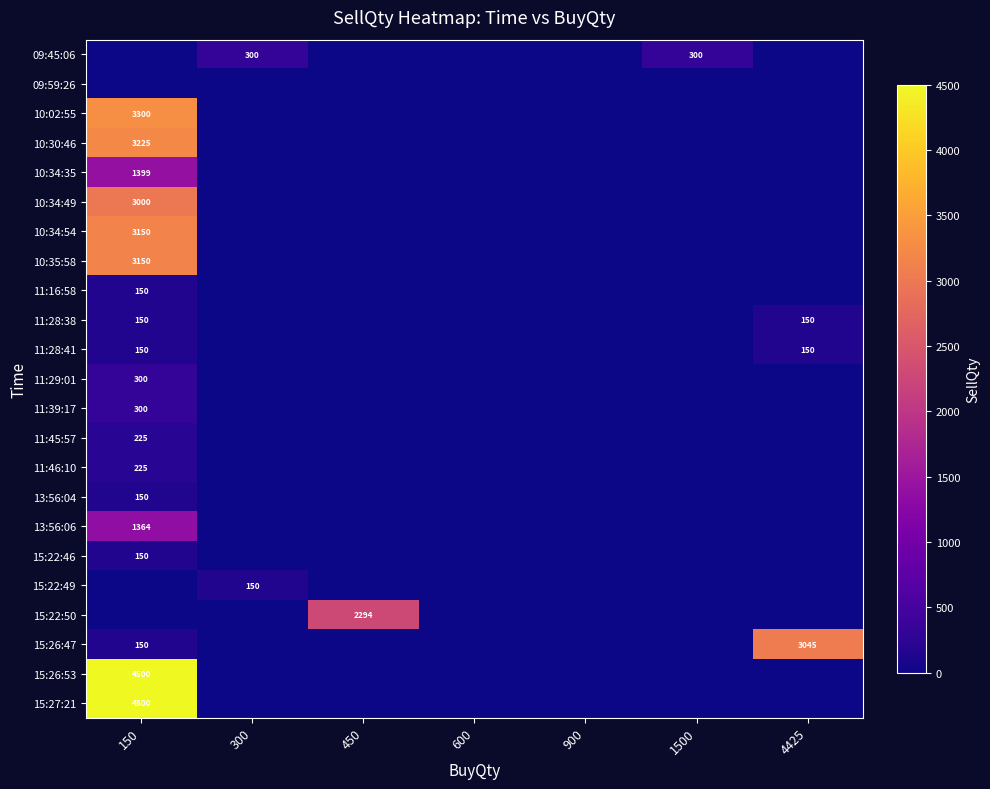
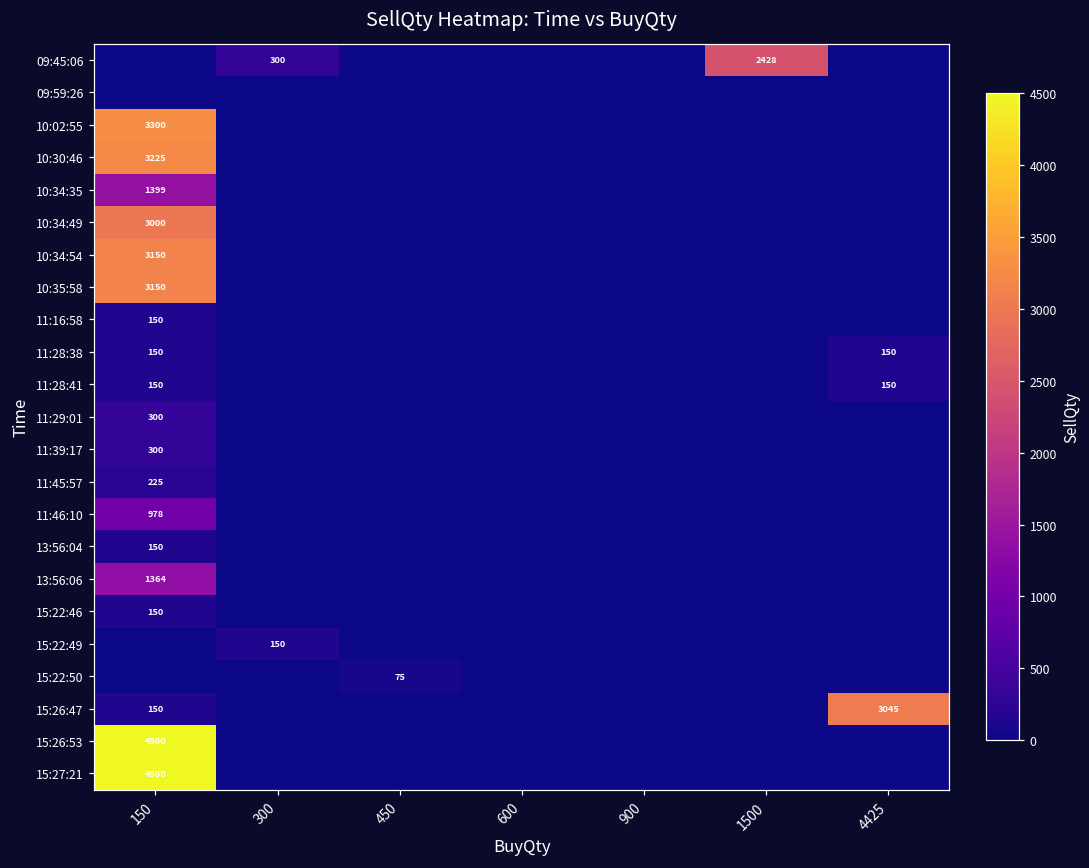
09:45:06, 1500: 300 -> 2428
11:46:10, 150: 225 -> 978
15:22:50, 450: 2294 -> 75
